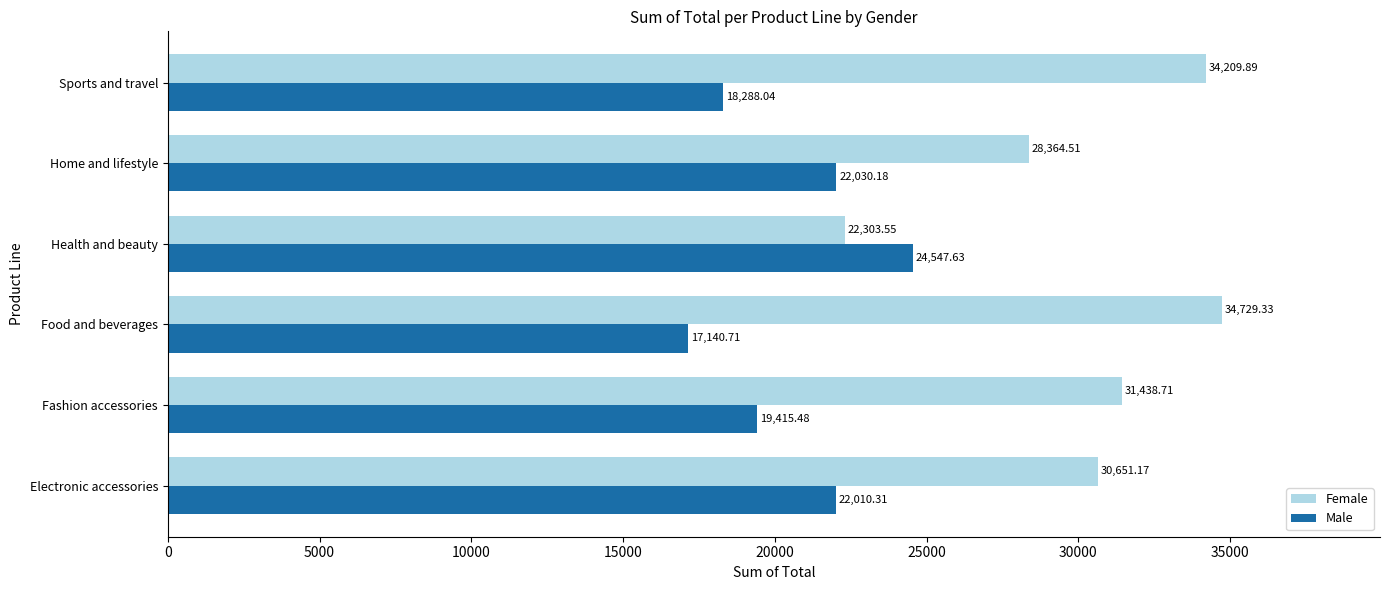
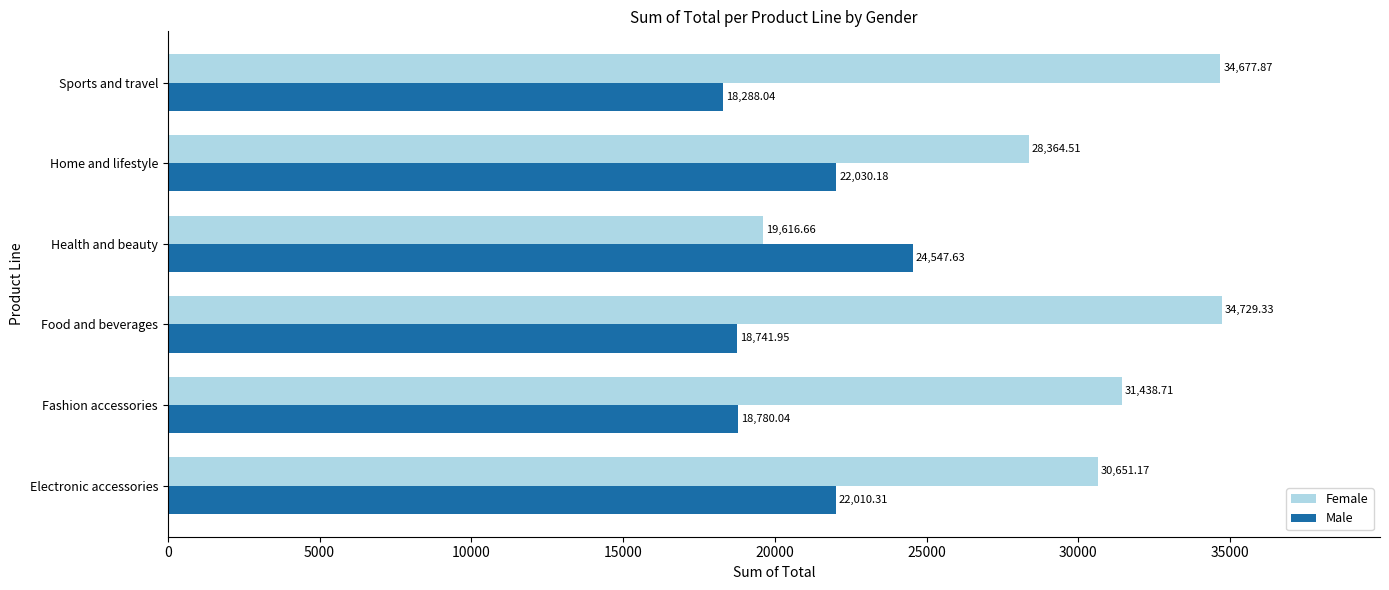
Female, Sports and travel: 34,209.89 -> 34,677.87
Female, Health and beauty: 22,303.55 -> 19,616.66
Male, Food and beverages: 17,140.71 -> 18,741.95
Male, Fashion accessories: 19,415.48 -> 18,780.04
